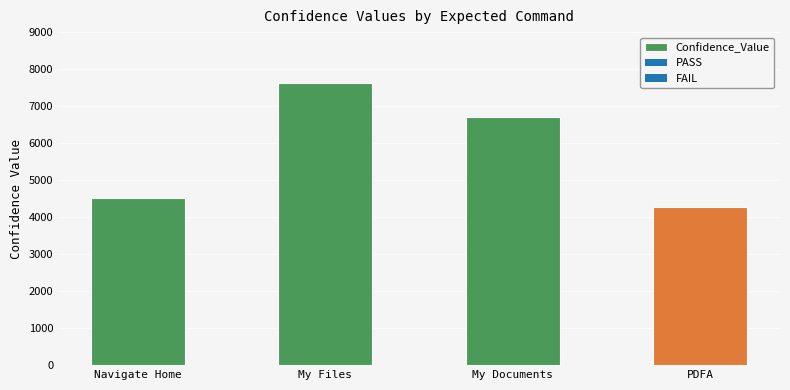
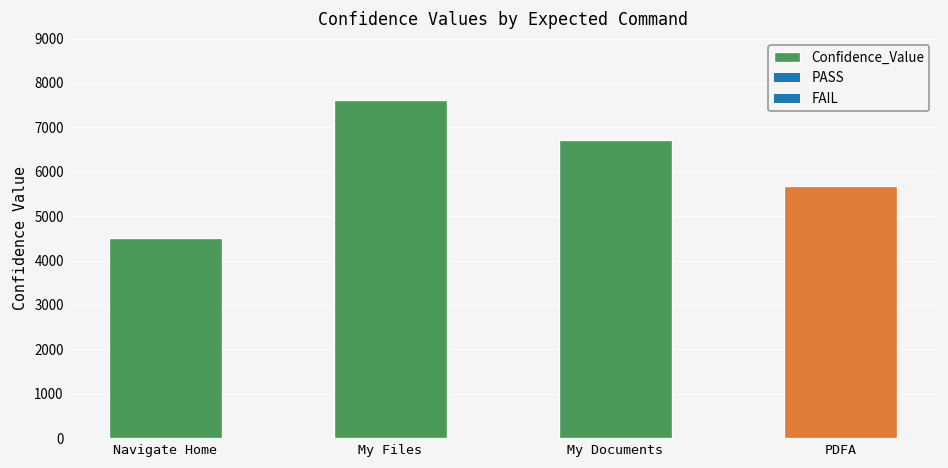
PDFA: 4300 -> 5700
